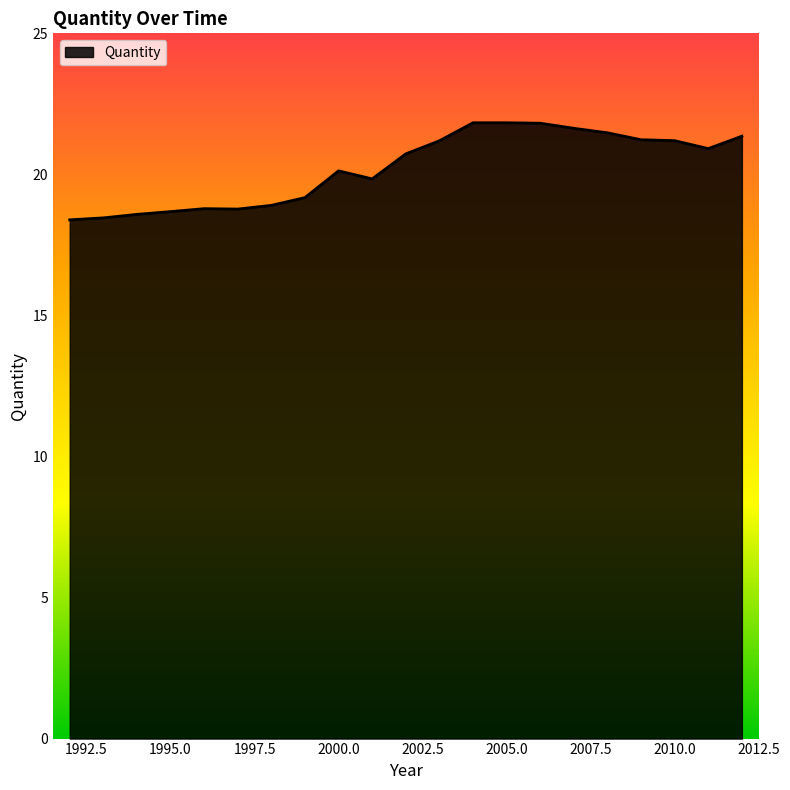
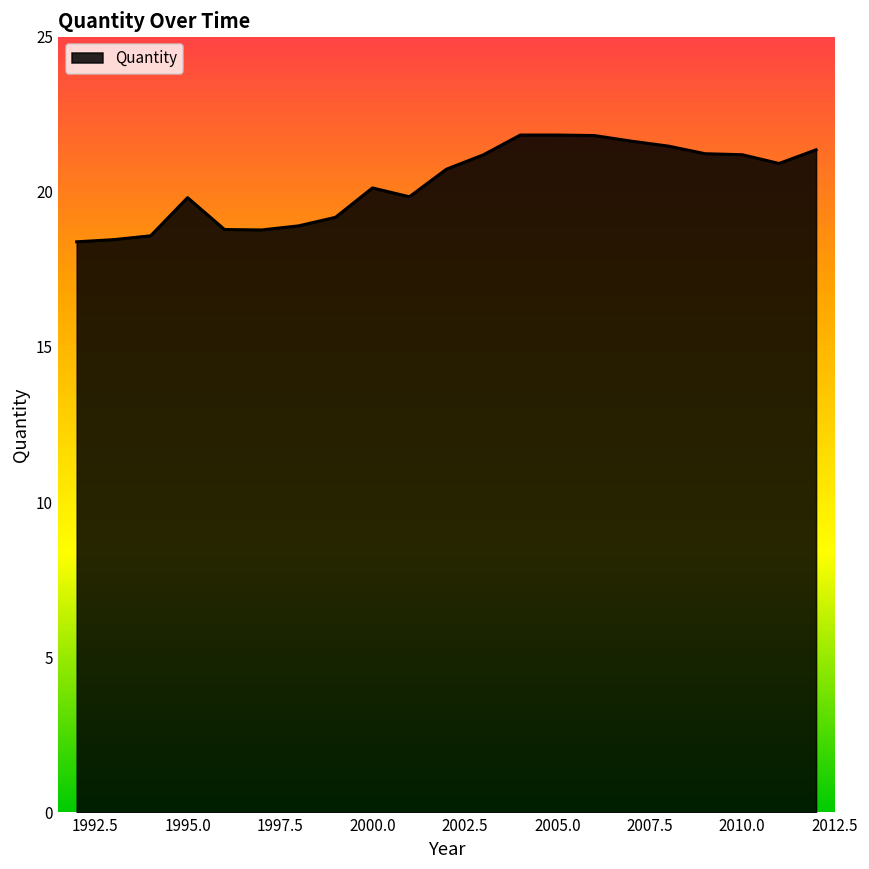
1995.0: 18.7 -> 19.8
